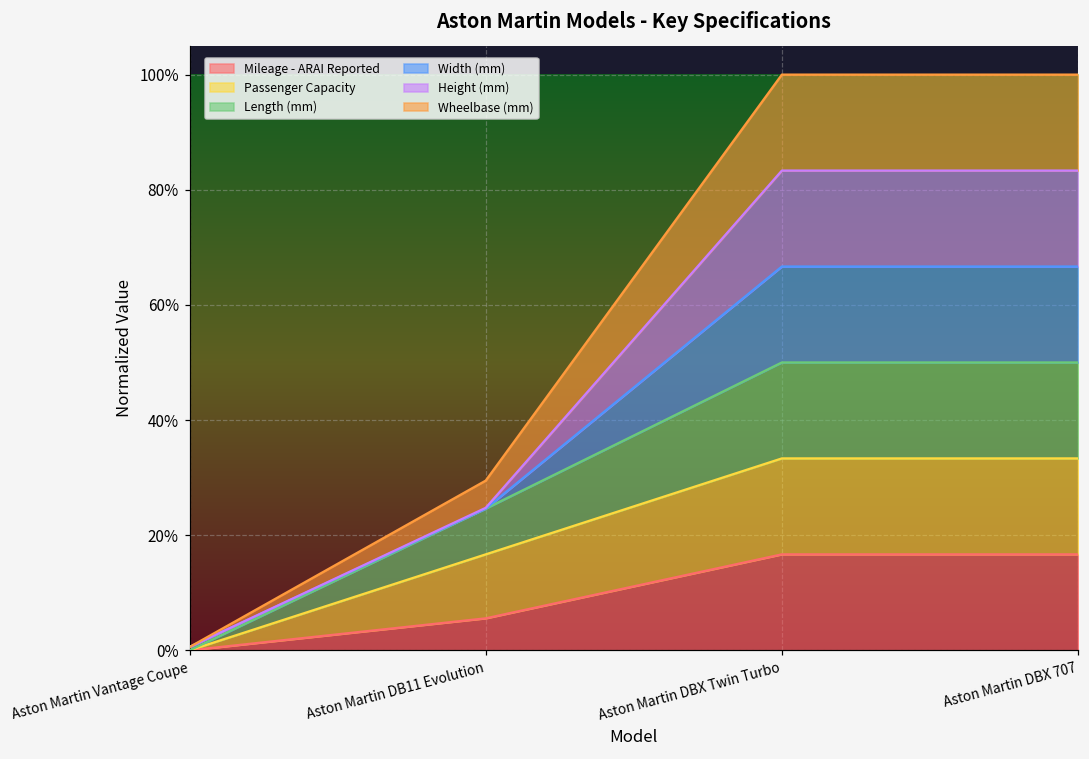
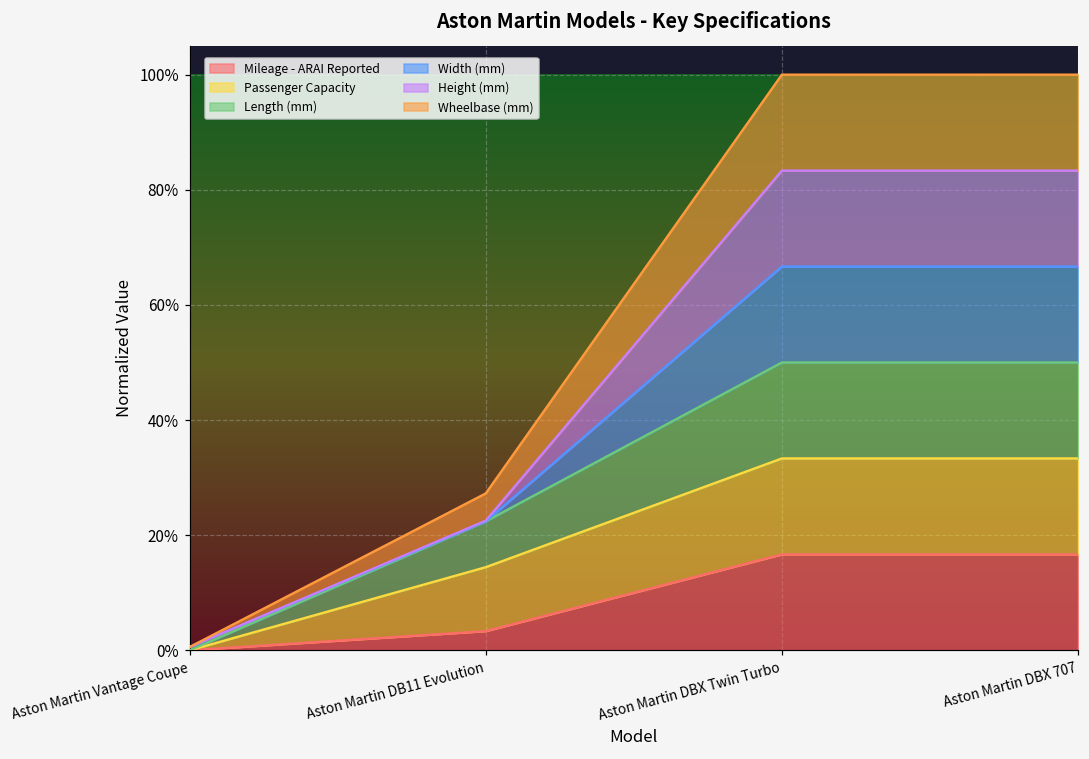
Mileage - ARAI Reported, Aston Martin DB11 Evolution: 6% -> 3%
